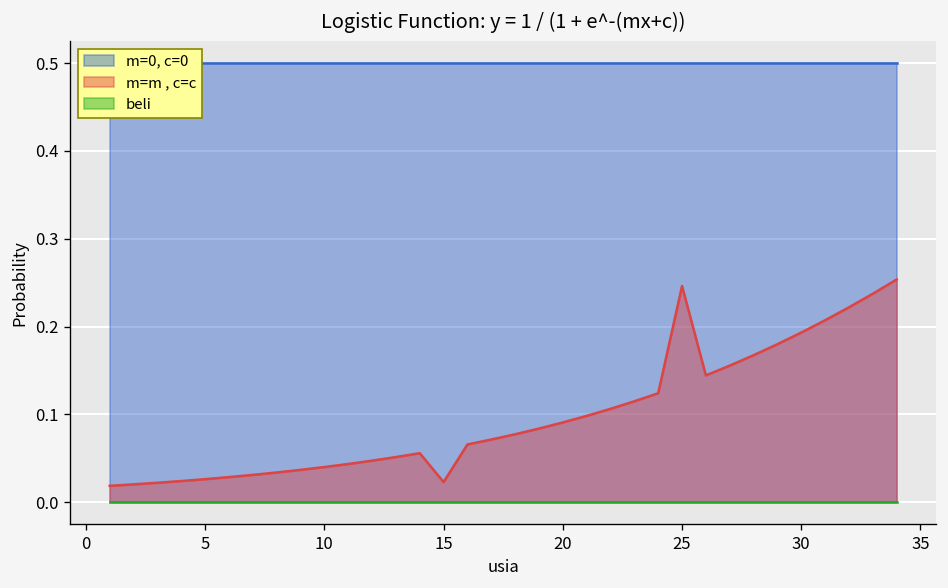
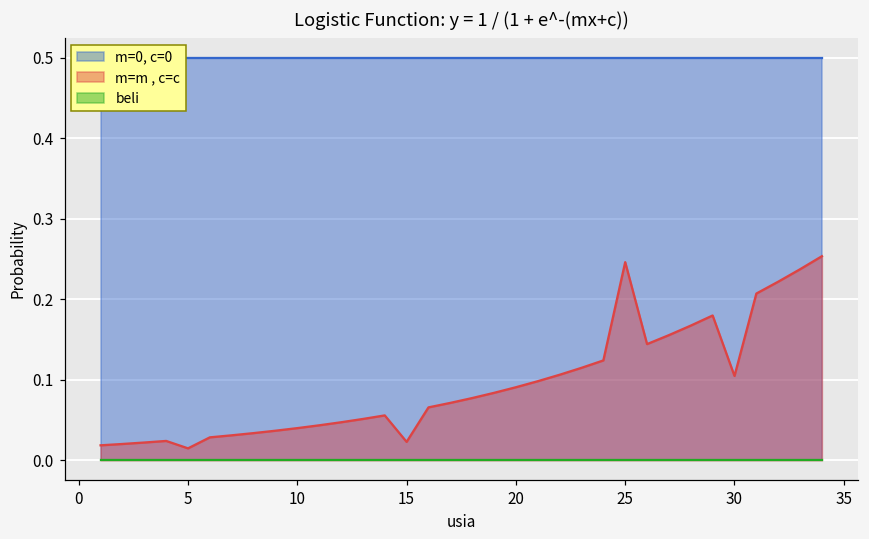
m=m , c=c, 5: 0.03 -> 0.01
m=m , c=c, 30: 0.19 -> 0.10
